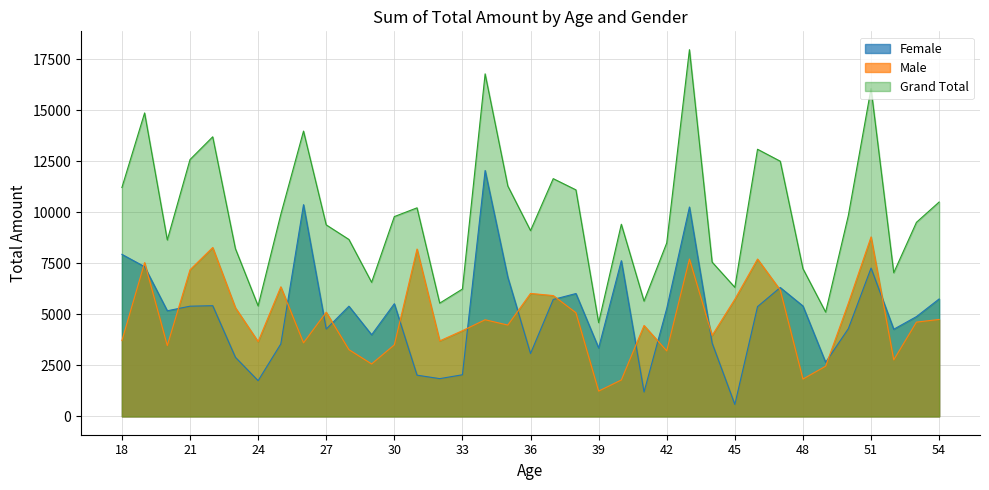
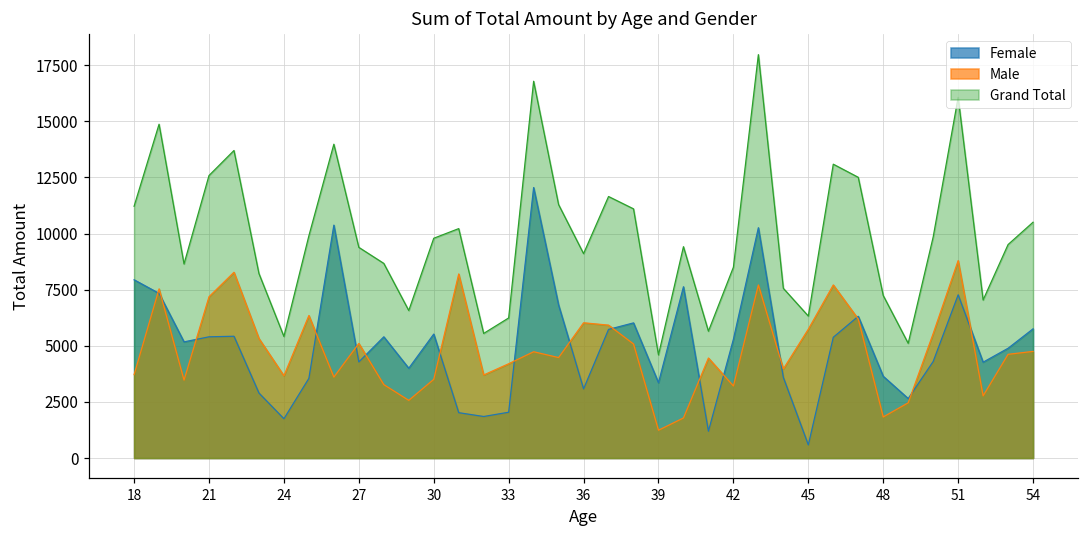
Female, 48: 5400 -> 3600
